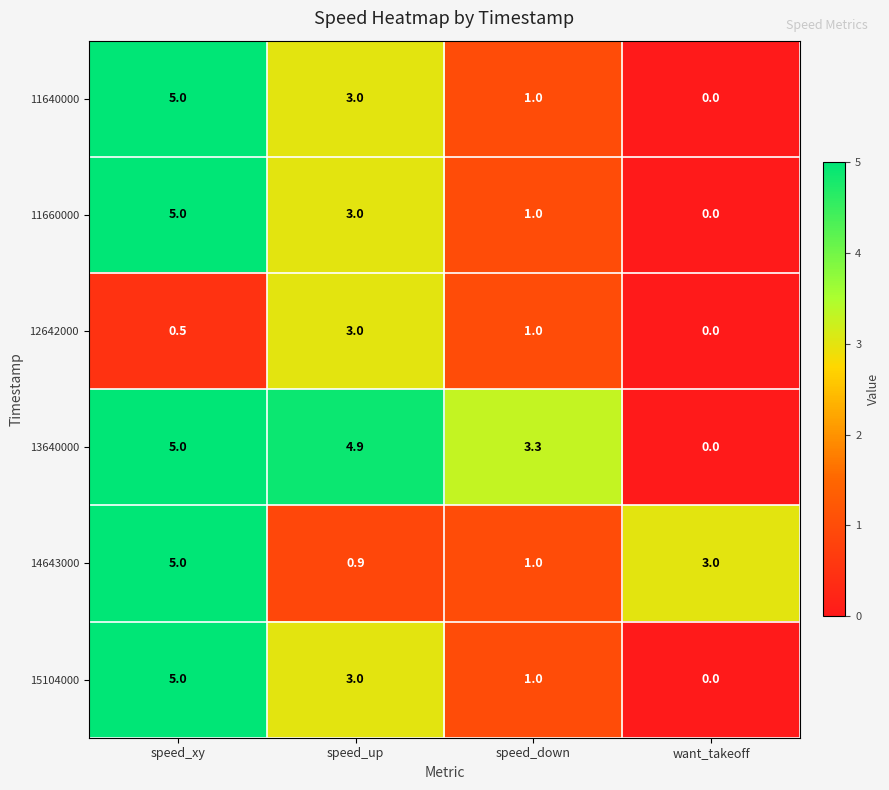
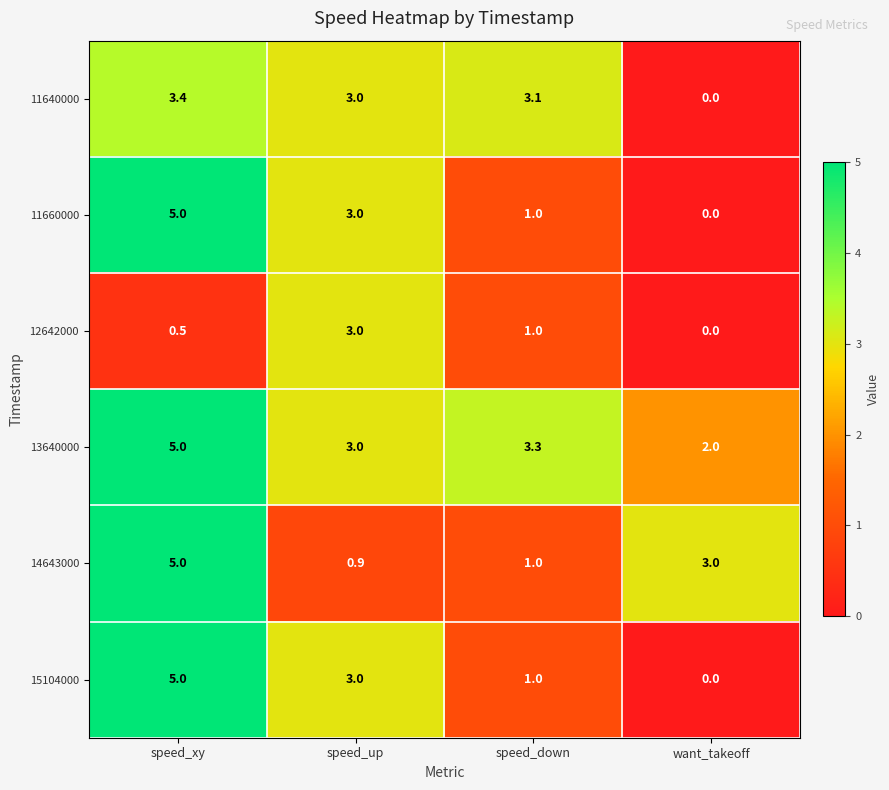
11640000, speed_xy: 5.0 -> 3.4
11640000, speed_down: 1.0 -> 3.1
13640000, speed_up: 4.9 -> 3.0
13640000, want_takeoff: 0.0 -> 2.0
